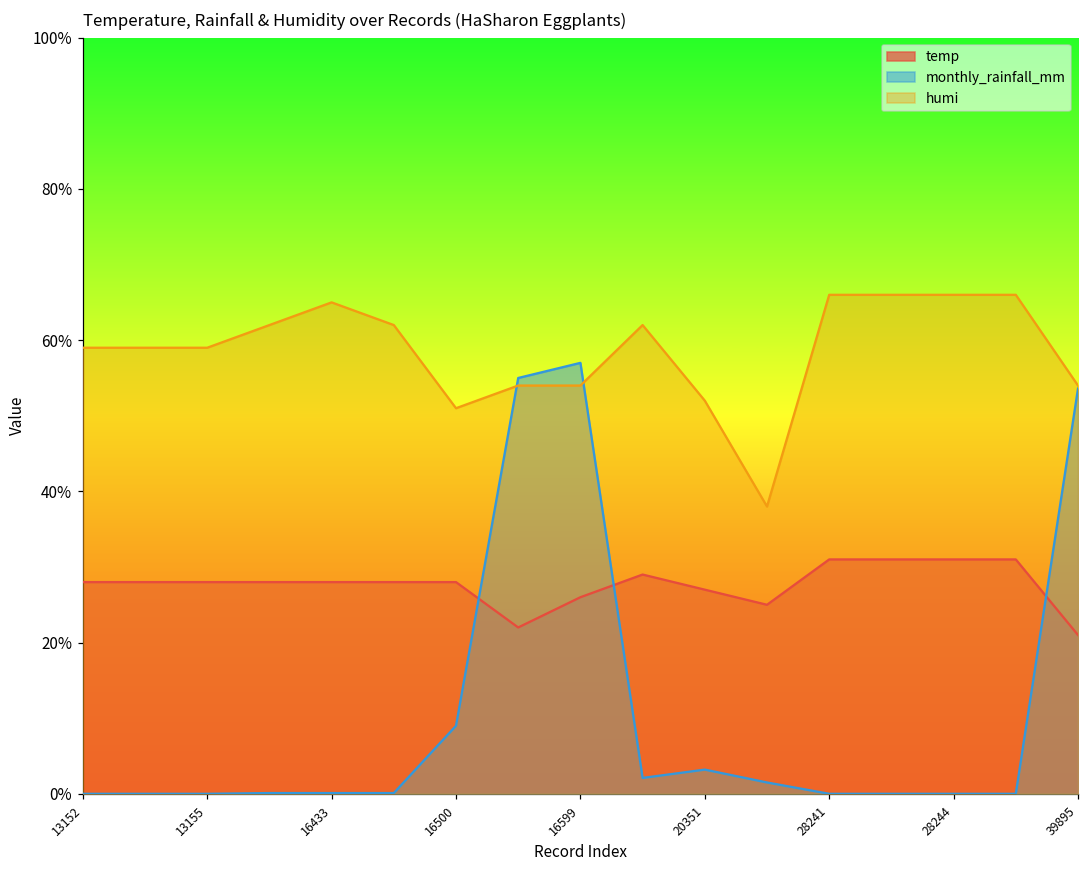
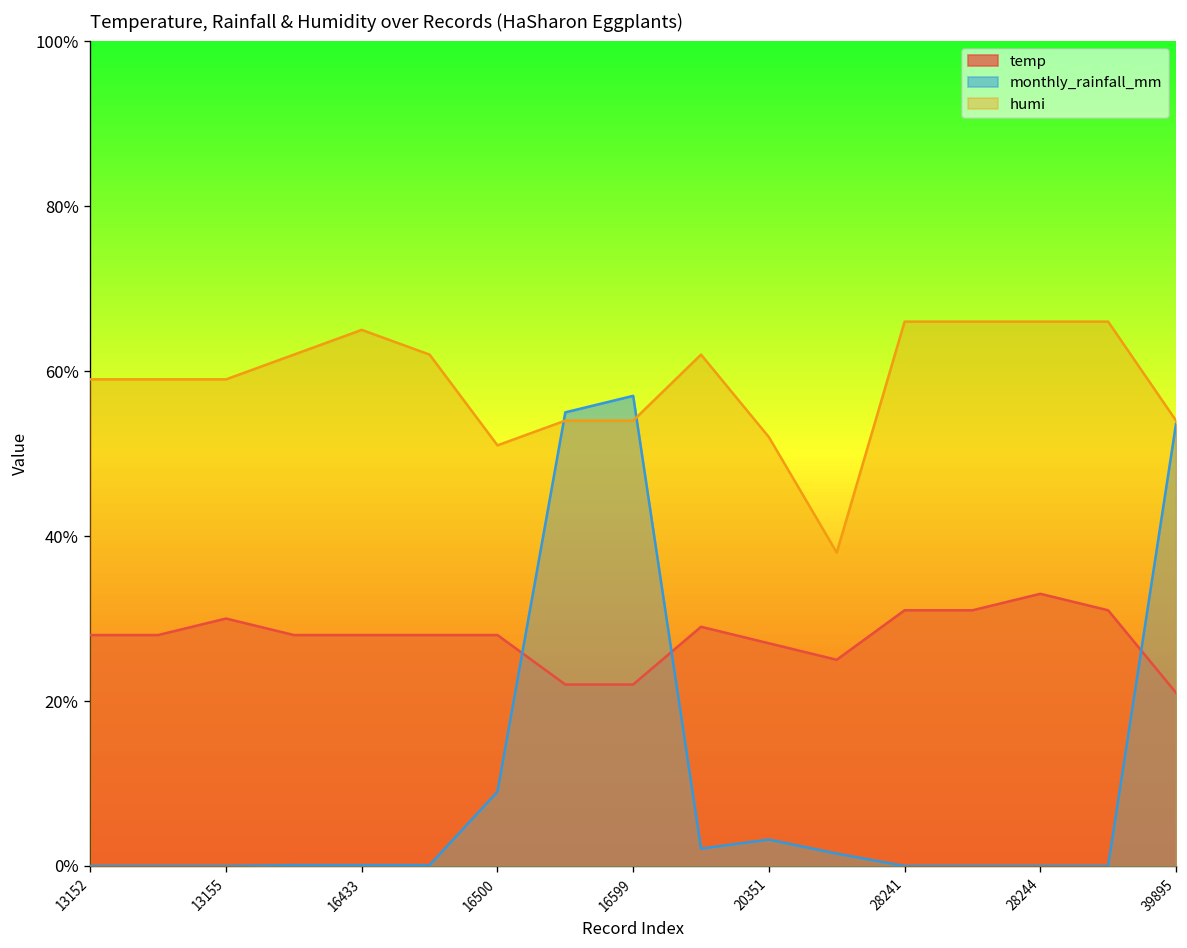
temp, 13155: 28% -> 30%
temp, 16599: 26% -> 22%
temp, 28244: 31% -> 33%
